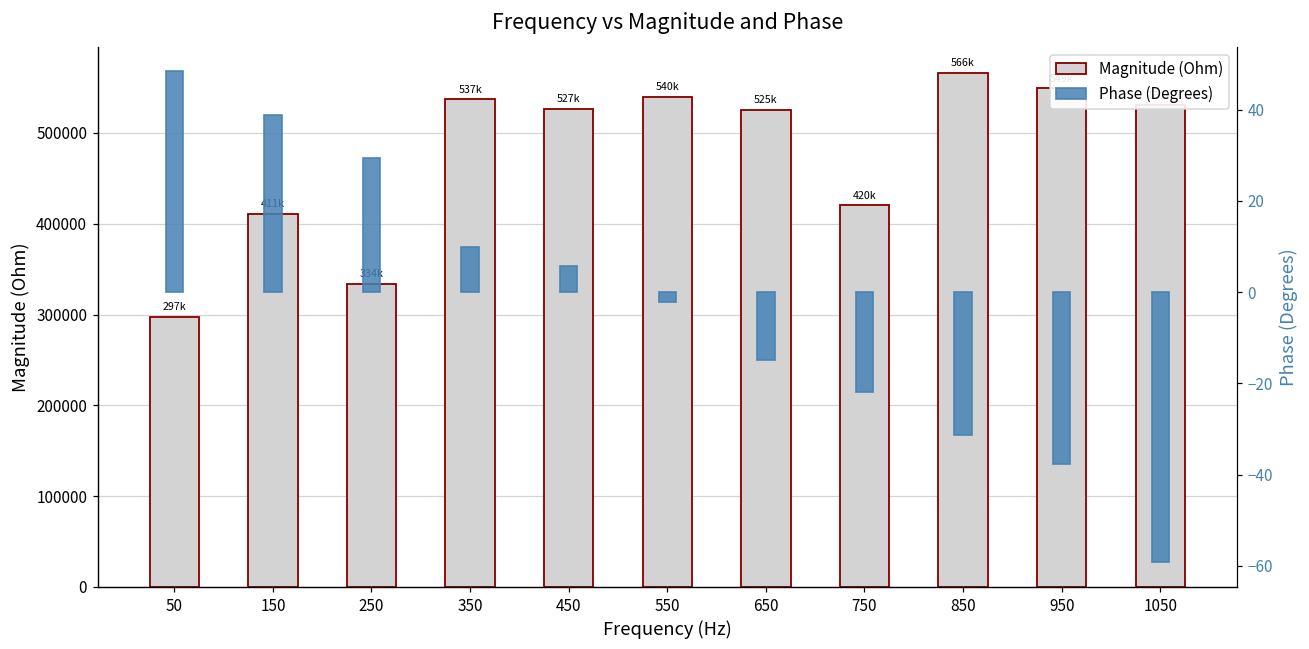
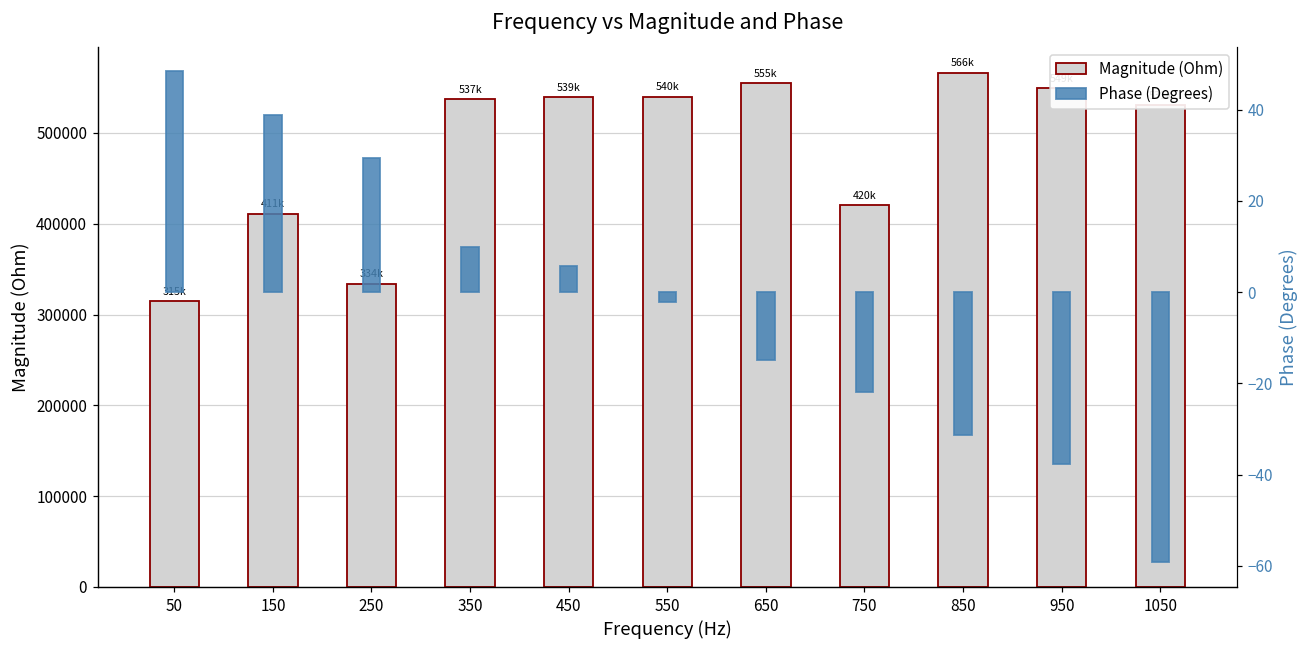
Magnitude (Ohm), 50: 297k -> 315k
Magnitude (Ohm), 450: 527k -> 539k
Magnitude (Ohm), 650: 525k -> 555k
